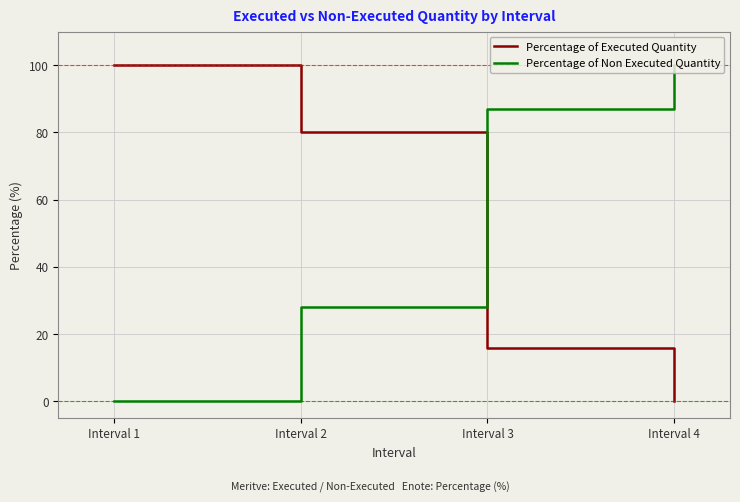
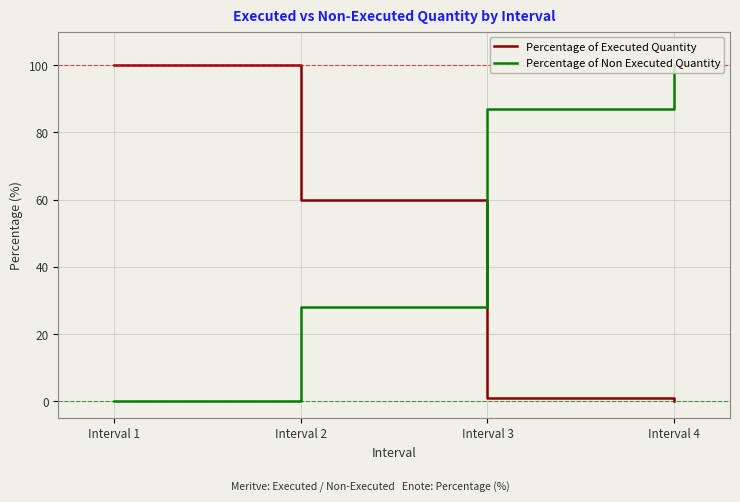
Percentage of Executed Quantity, Interval 2: 80 -> 60
Percentage of Executed Quantity, Interval 3: 16 -> 1
